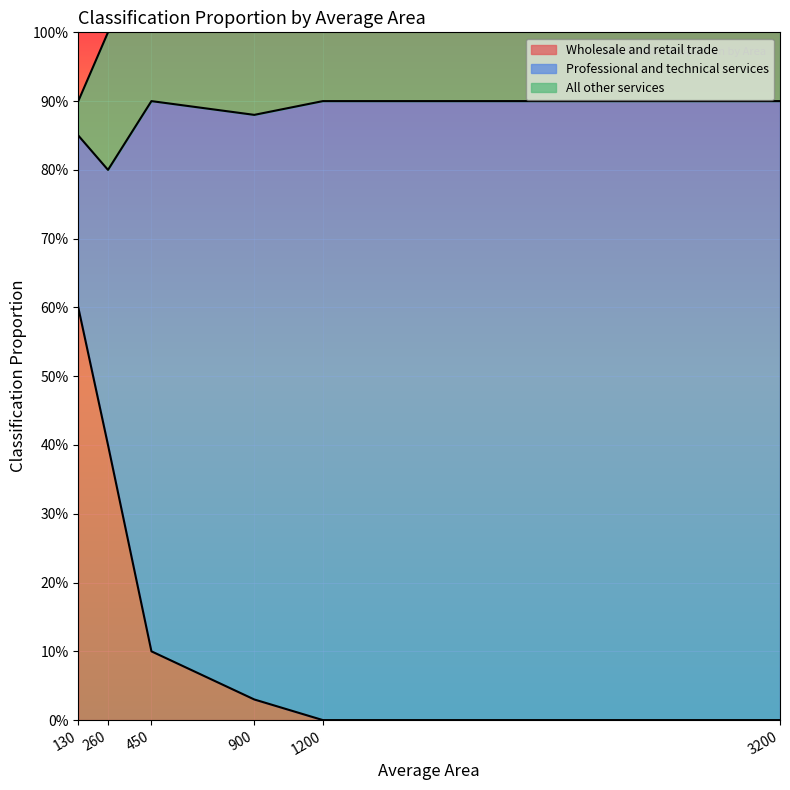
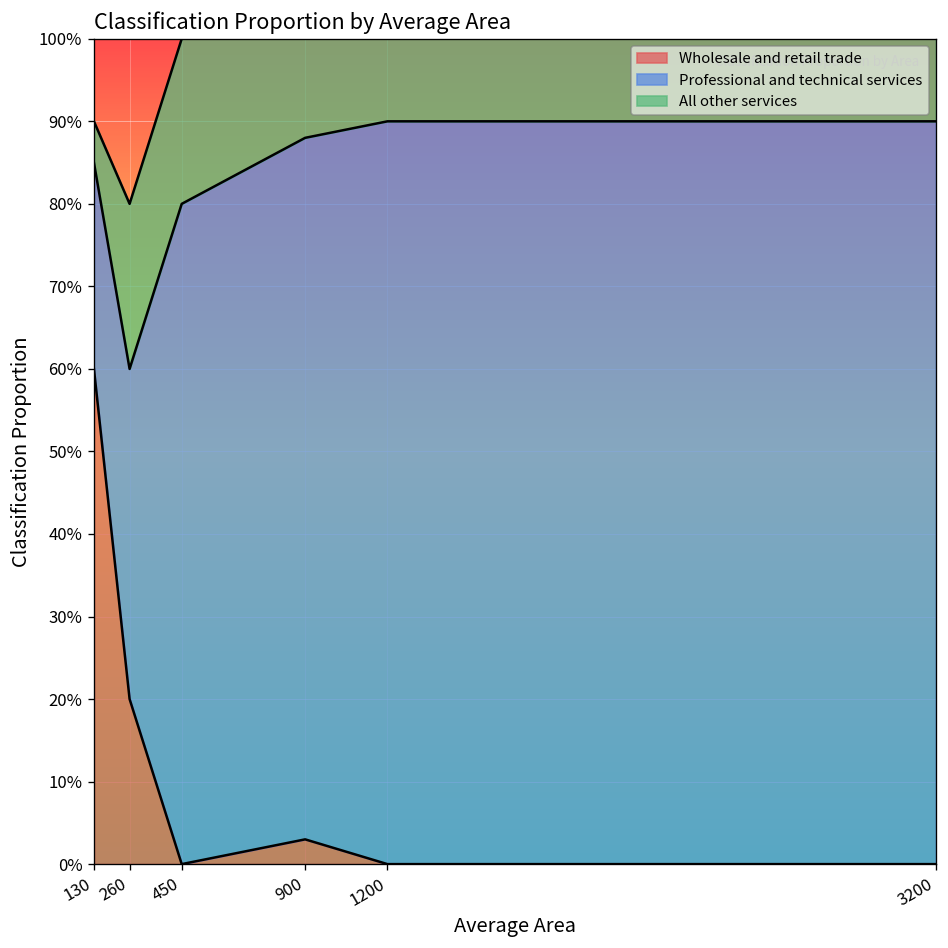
Wholesale and retail trade, 260: 40% -> 20%
Wholesale and retail trade, 450: 10% -> 0%
